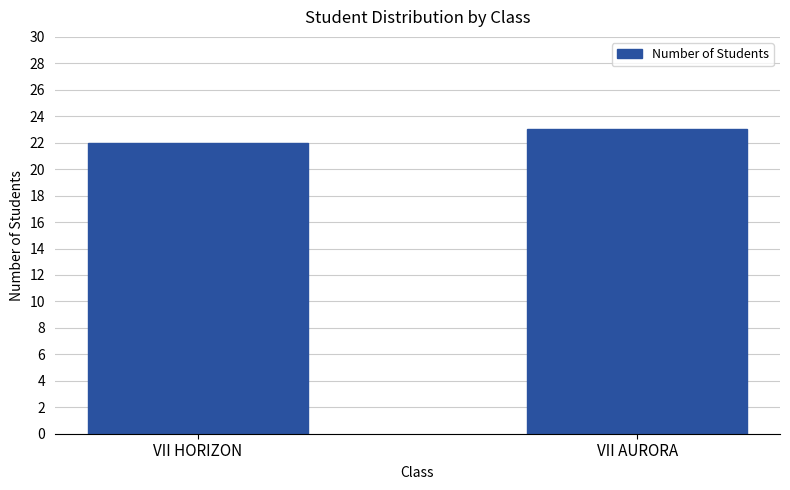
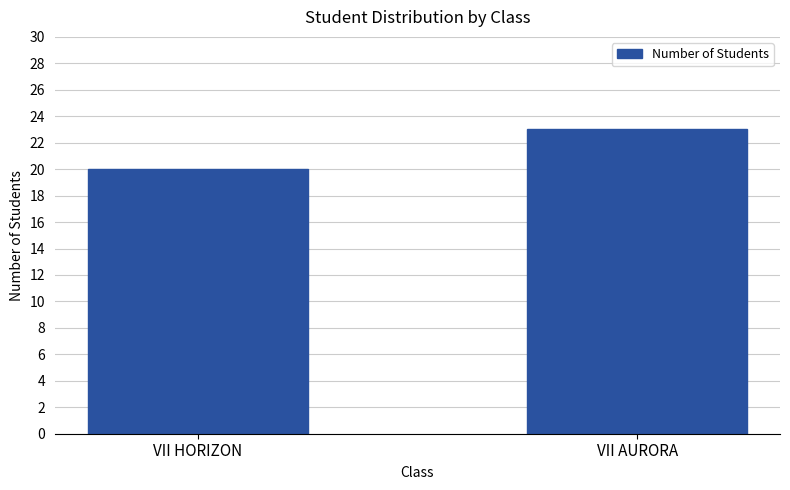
VII HORIZON: 22 -> 20
